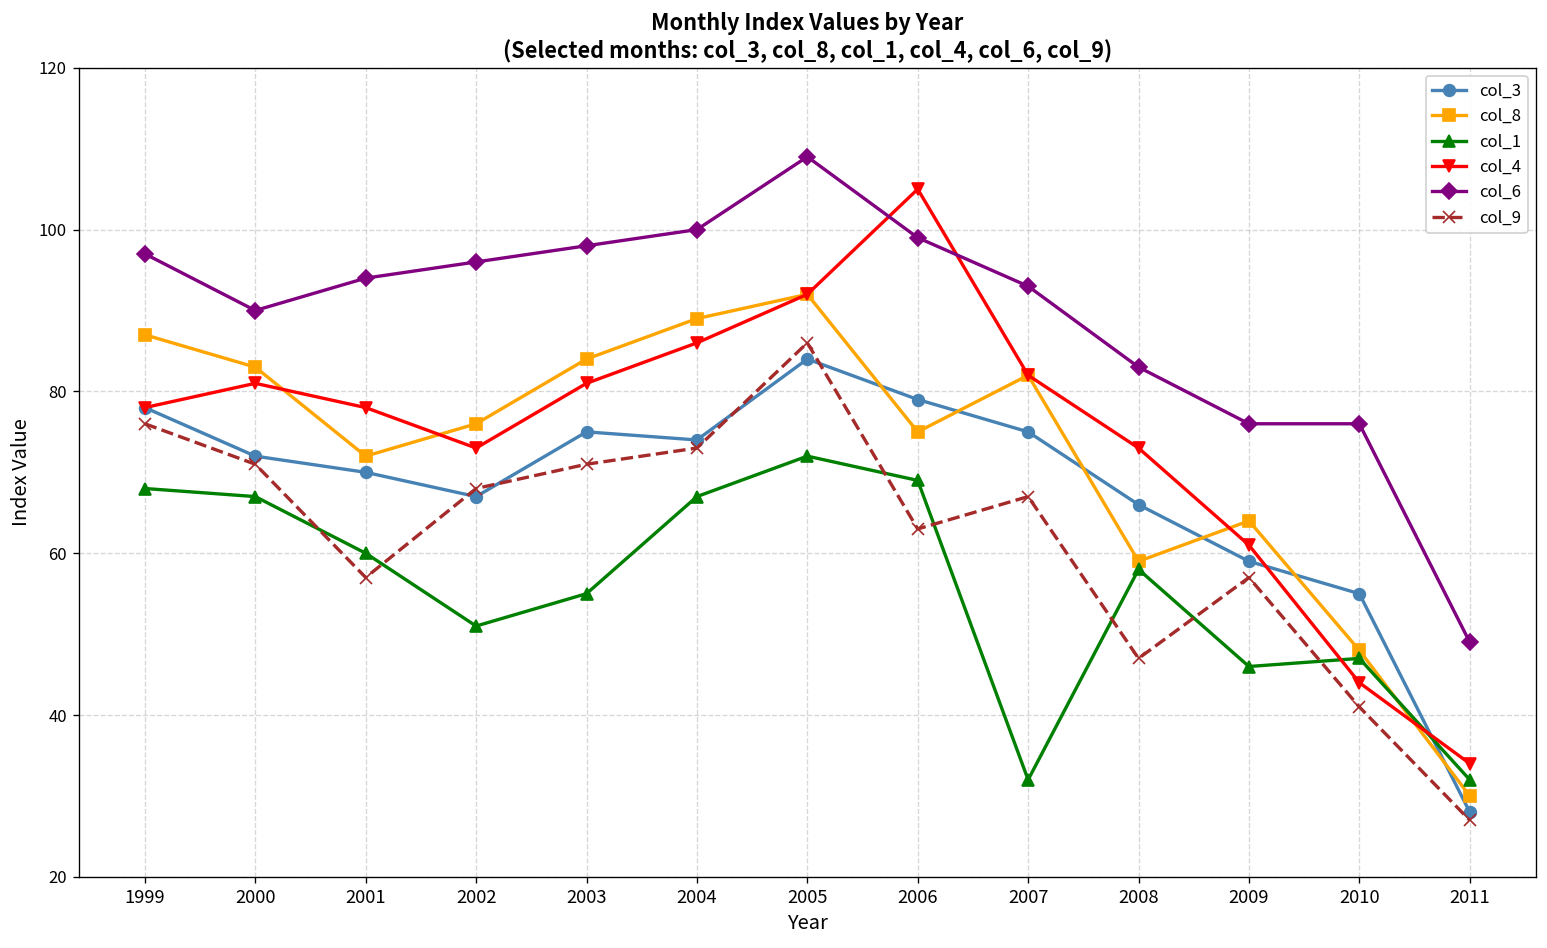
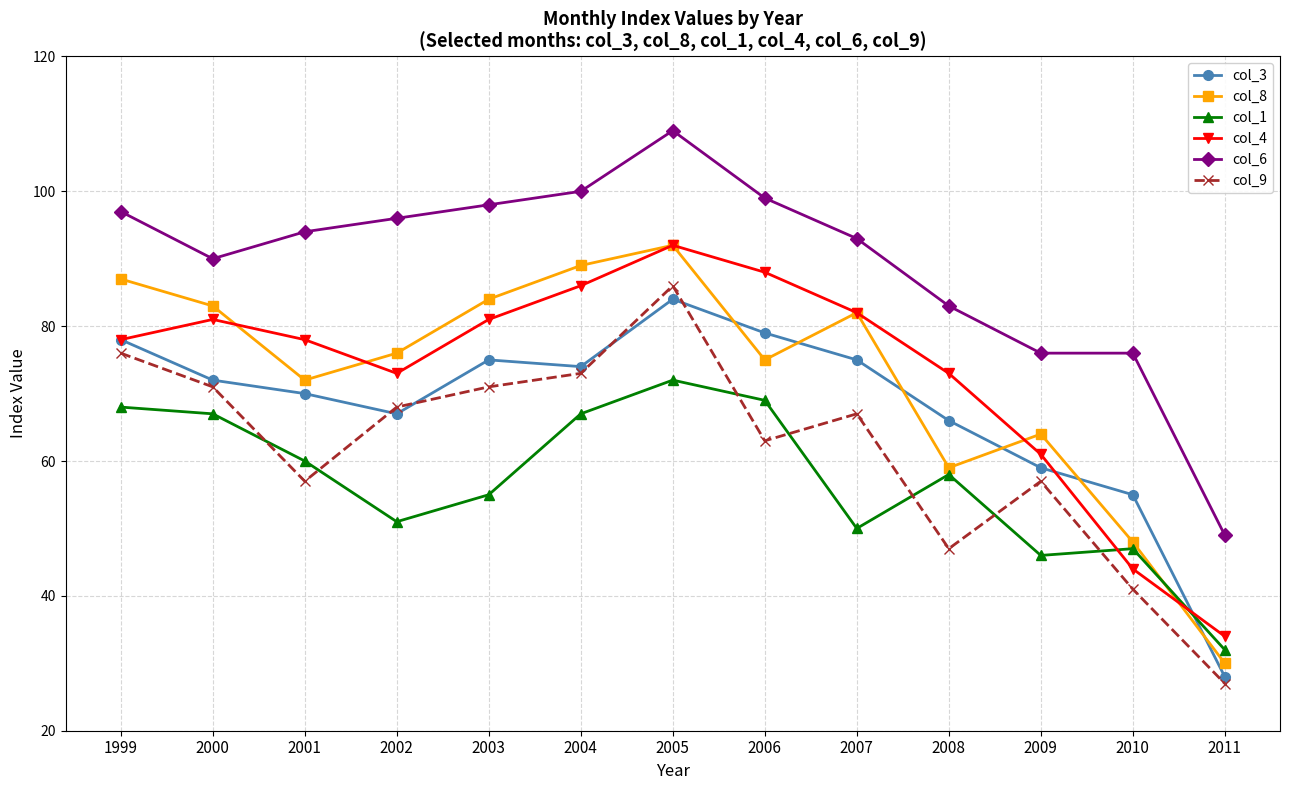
col_4, 2006: 105 -> 88
col_1, 2007: 32 -> 50
